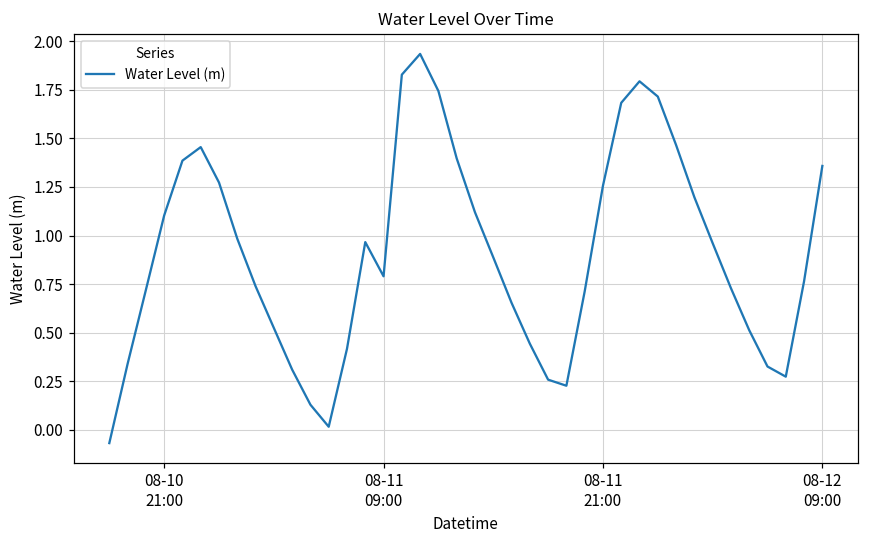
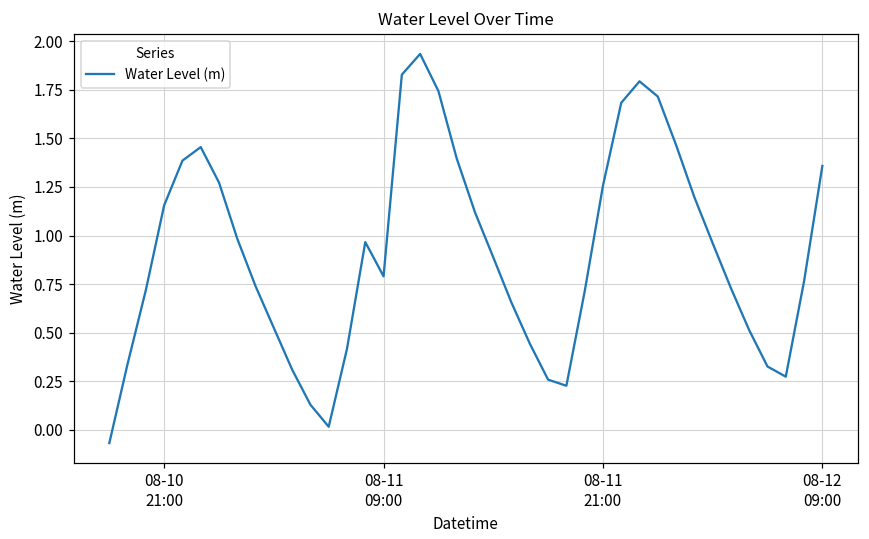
08-10 21:00: 1.10 -> 1.16
